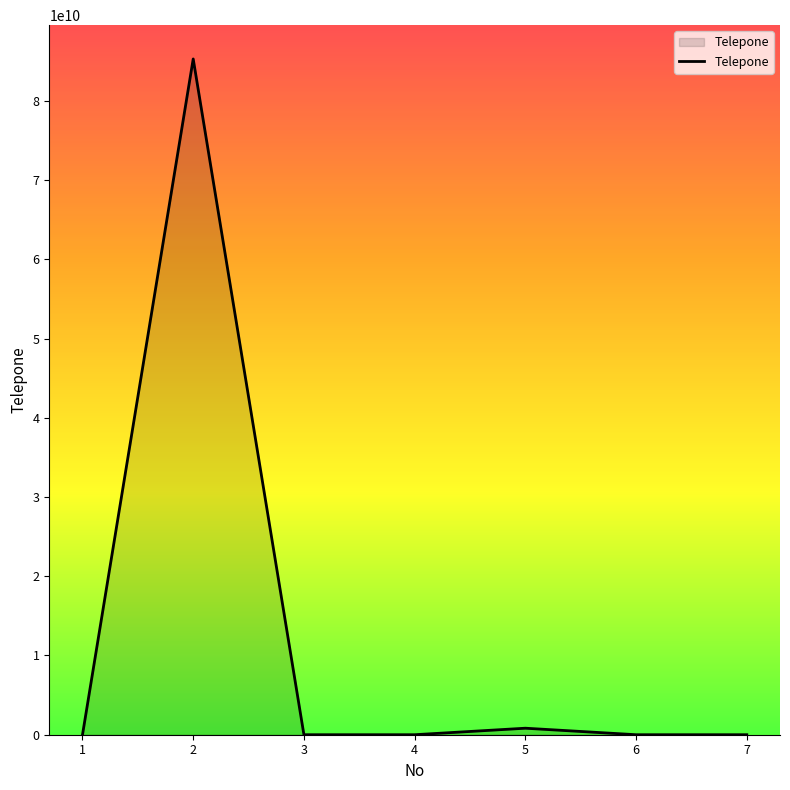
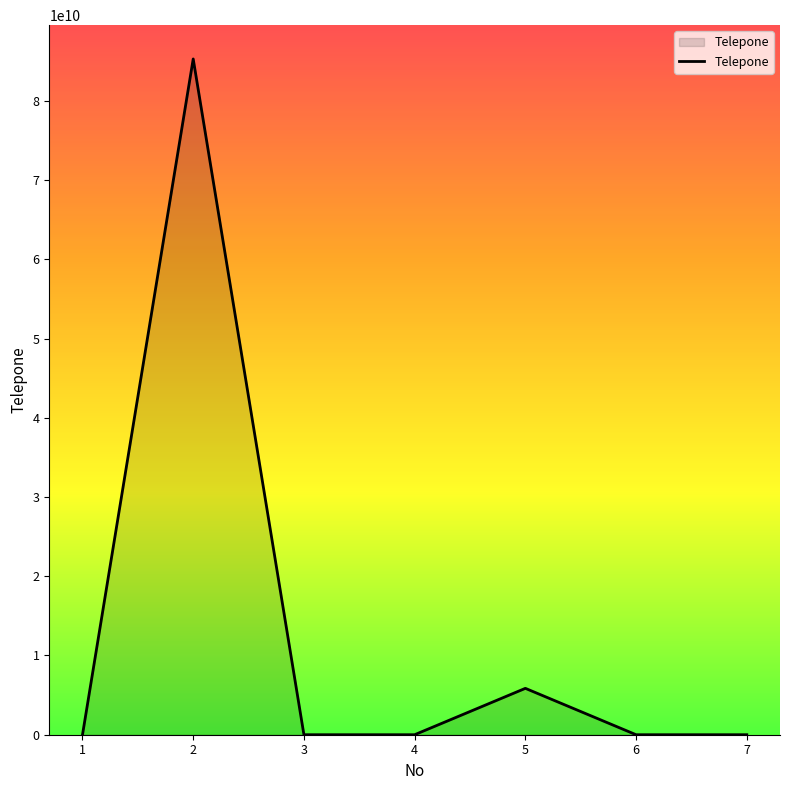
5: 1000000000 -> 6000000000
